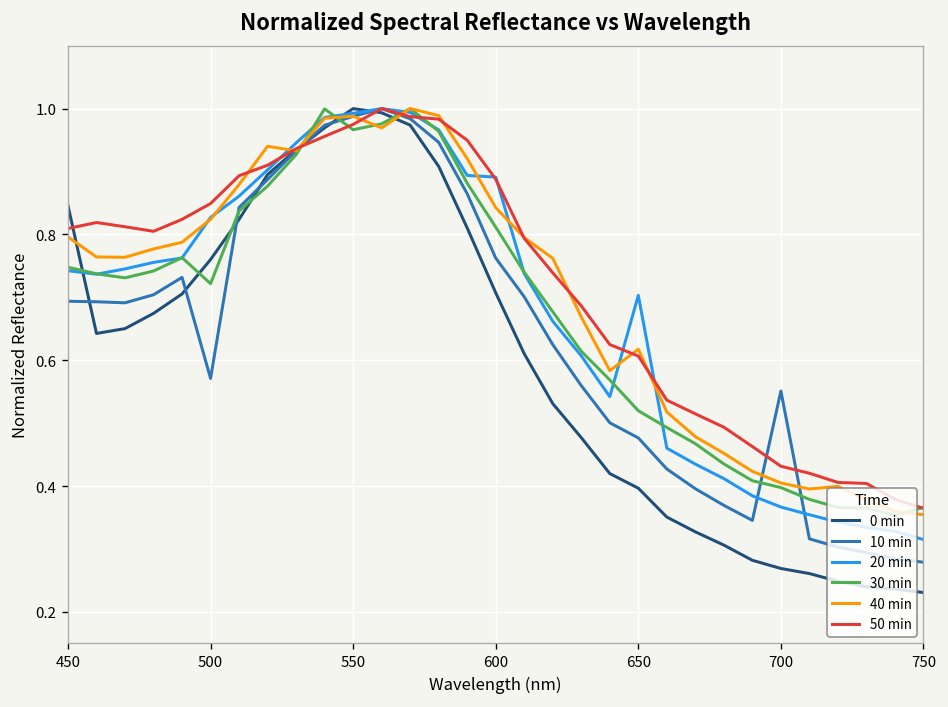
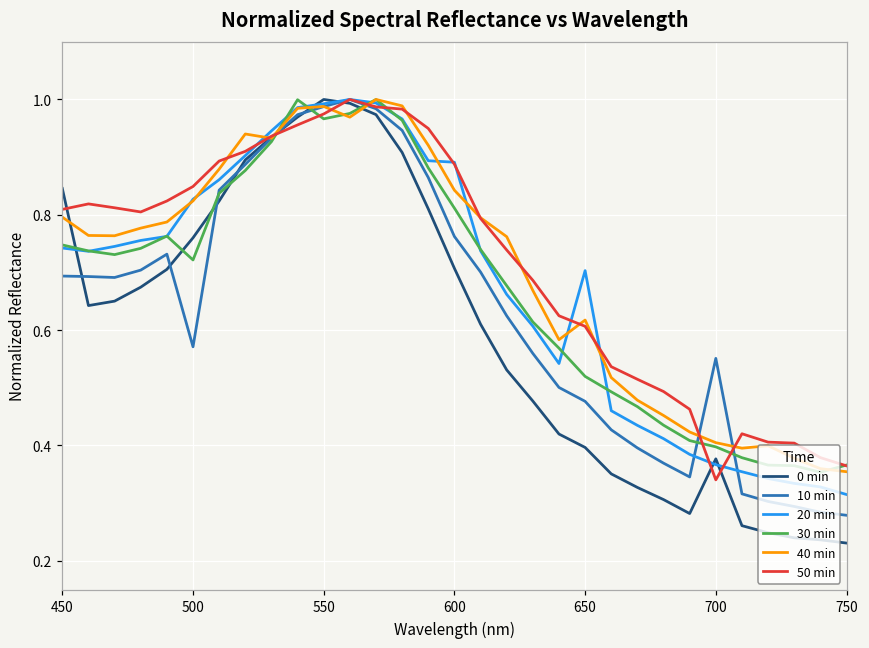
0 min, 700: 0.27 -> 0.38
50 min, 700: 0.43 -> 0.34
